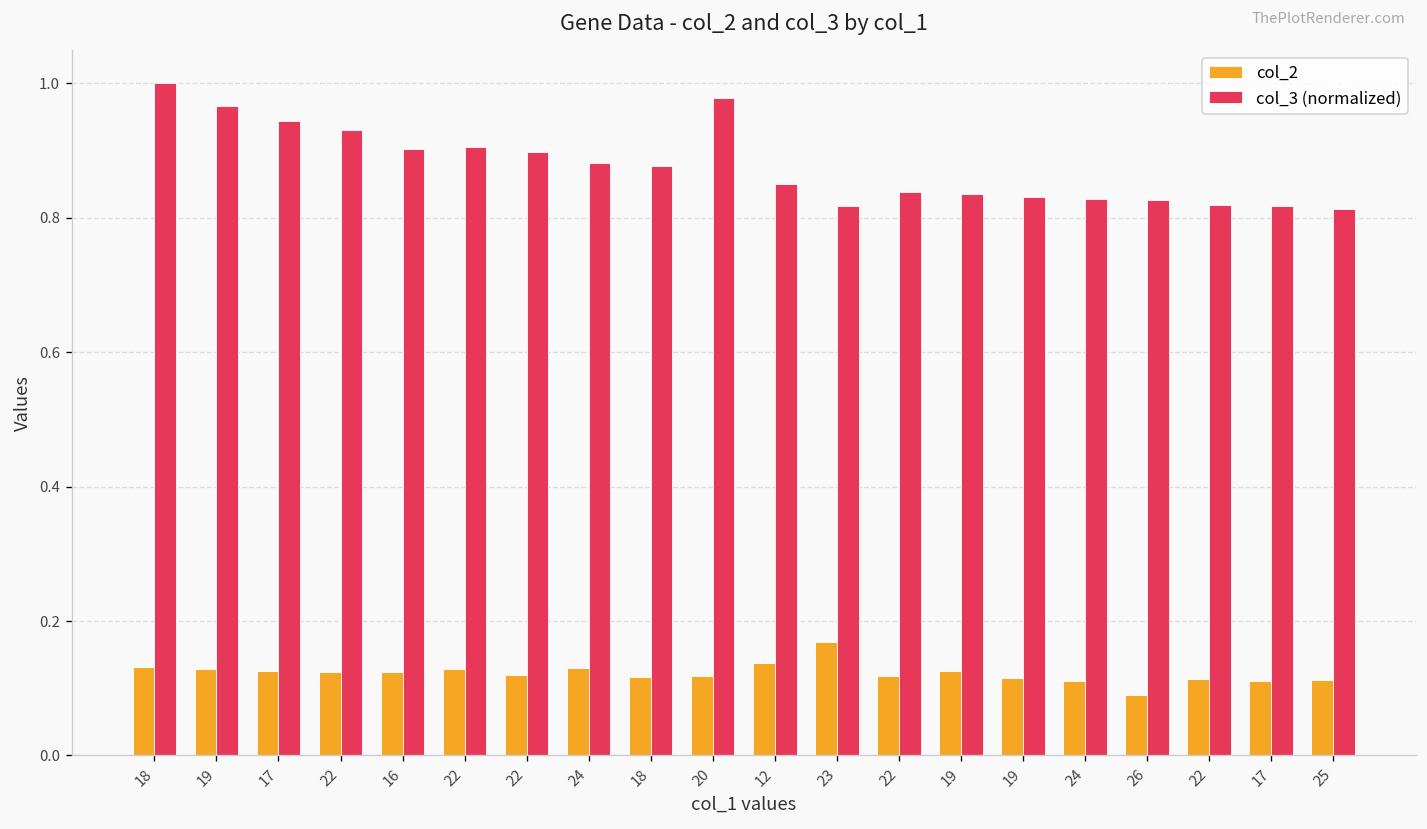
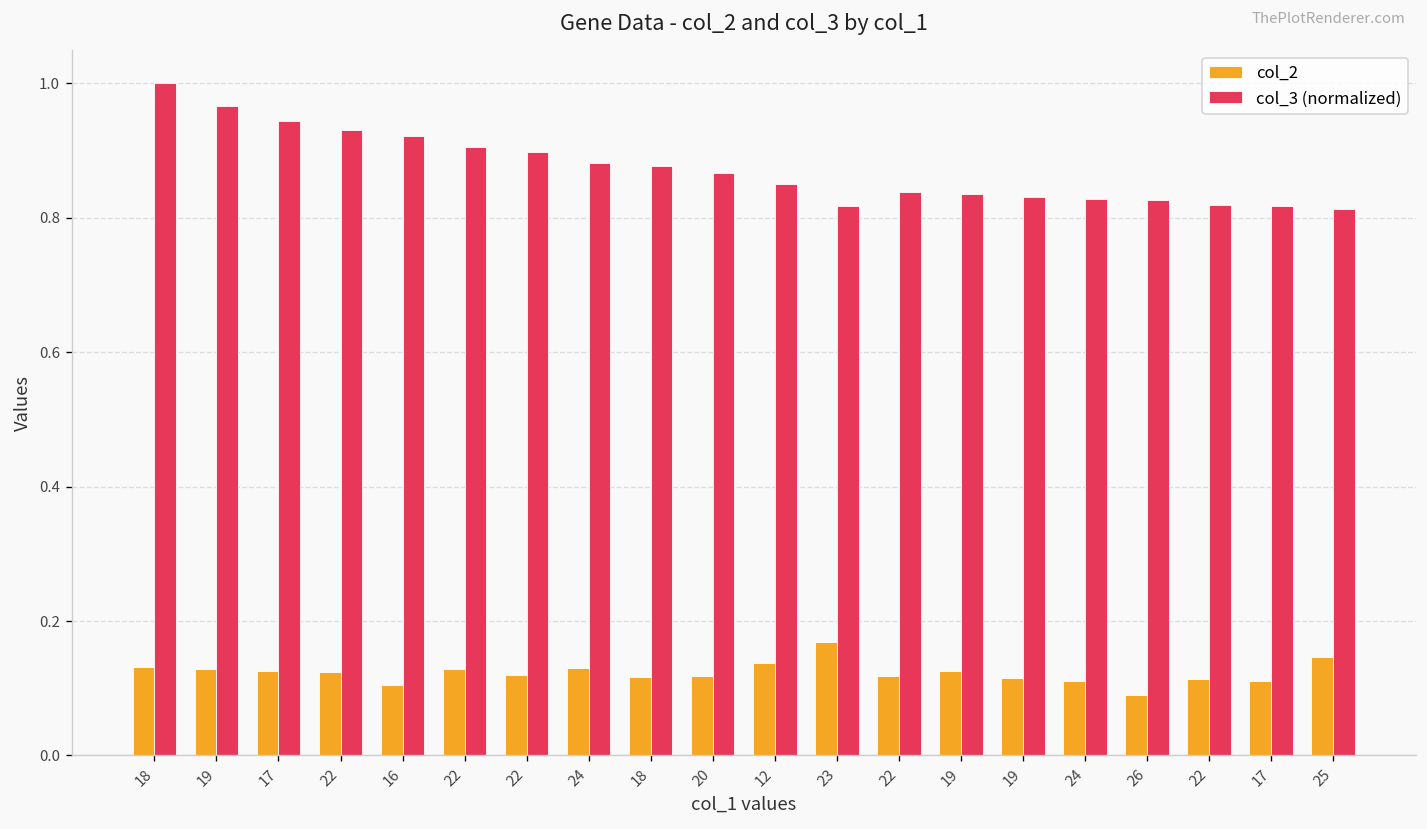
col_2, 16: 0.12 -> 0.10
col_3 (normalized), 16: 0.90 -> 0.92
col_3 (normalized), 20: 0.98 -> 0.87
col_2, 25: 0.11 -> 0.15
